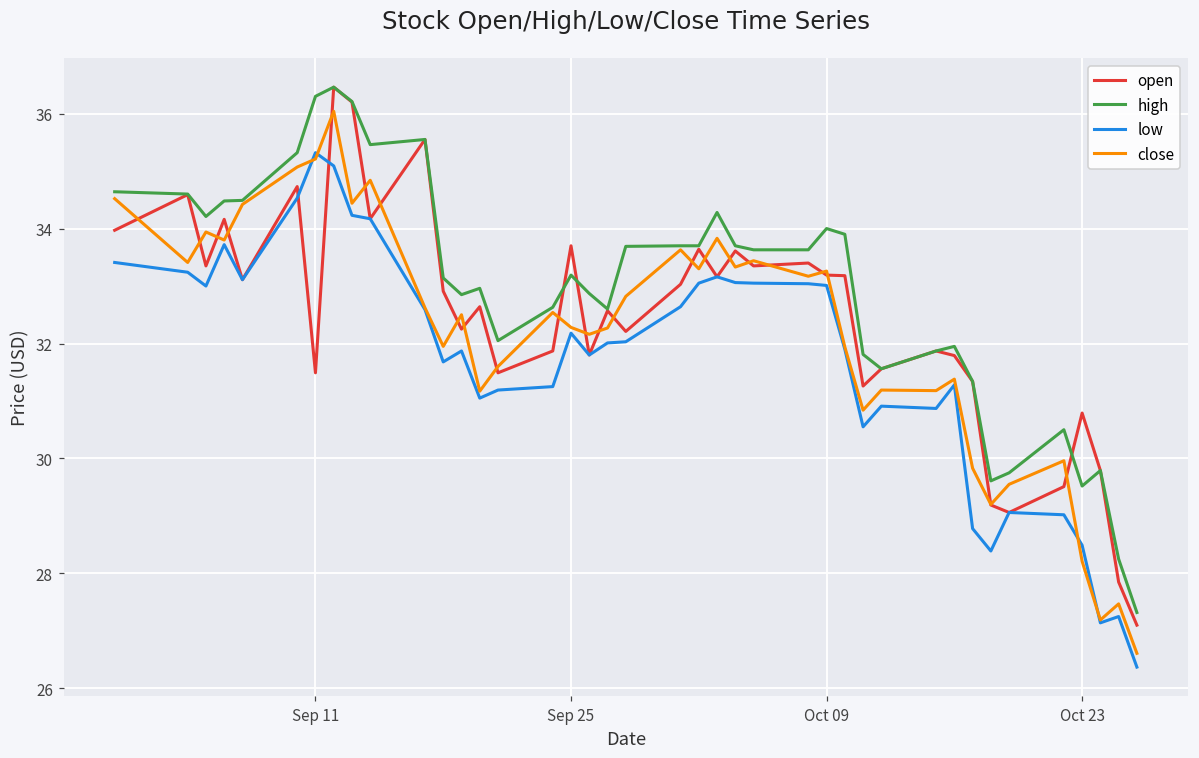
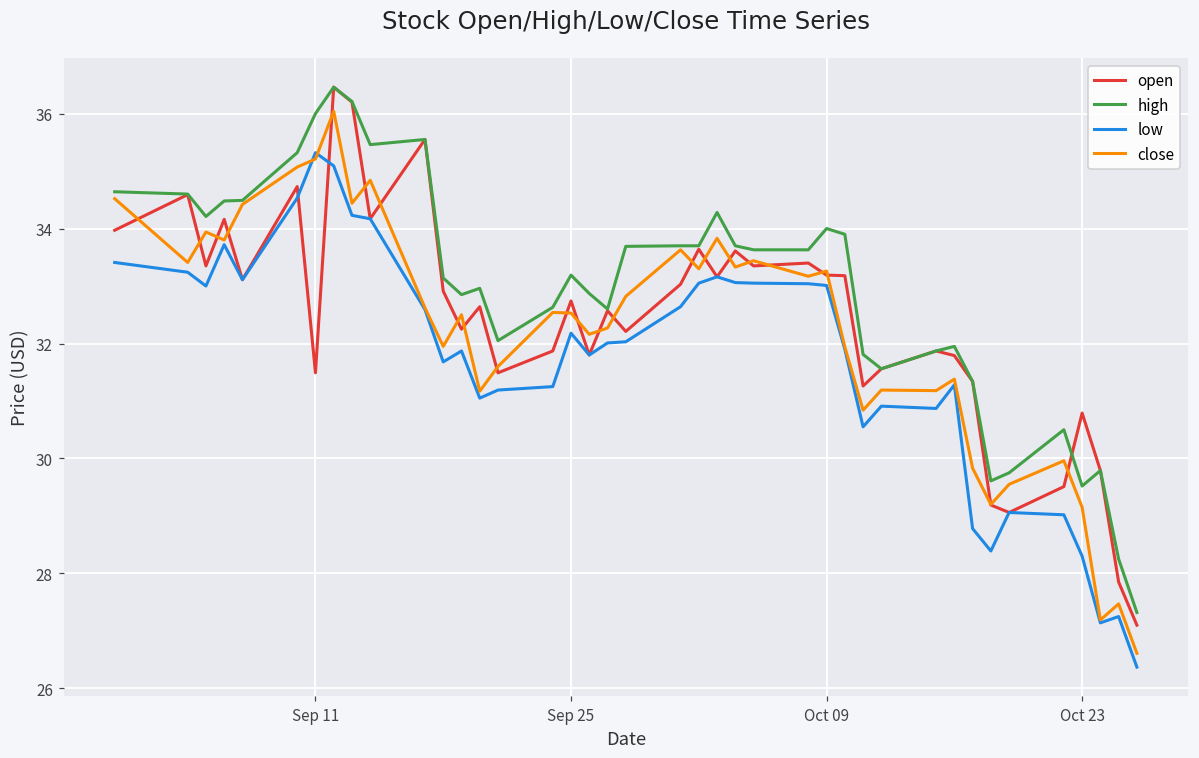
high, Sep 11: 36.3 -> 36.0
open, Sep 25: 33.7 -> 32.7
close, Sep 25: 32.3 -> 32.5
low, Oct 23: 28.5 -> 28.3
close, Oct 23: 28.2 -> 29.2
